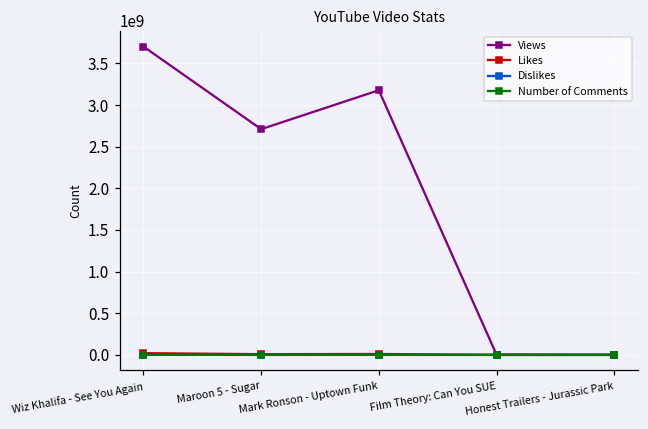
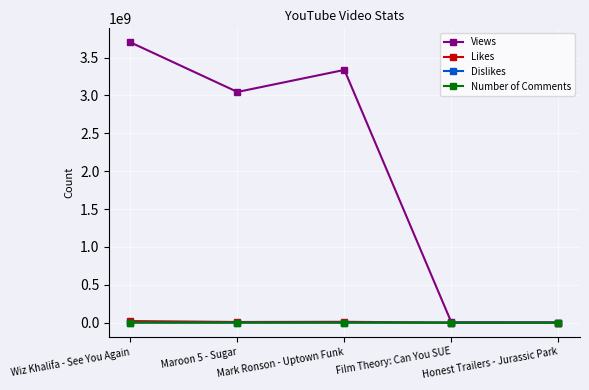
Views, Maroon 5 - Sugar: 2700000000 -> 3000000000
Views, Mark Ronson - Uptown Funk: 3200000000 -> 3300000000
